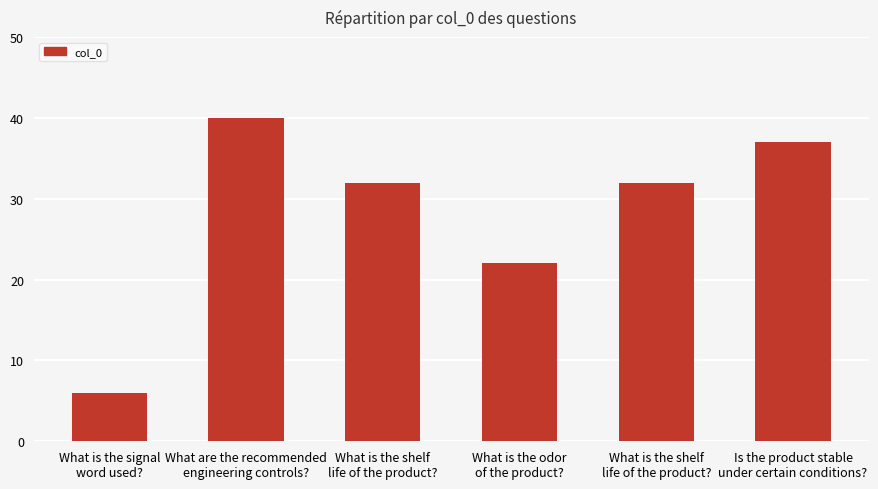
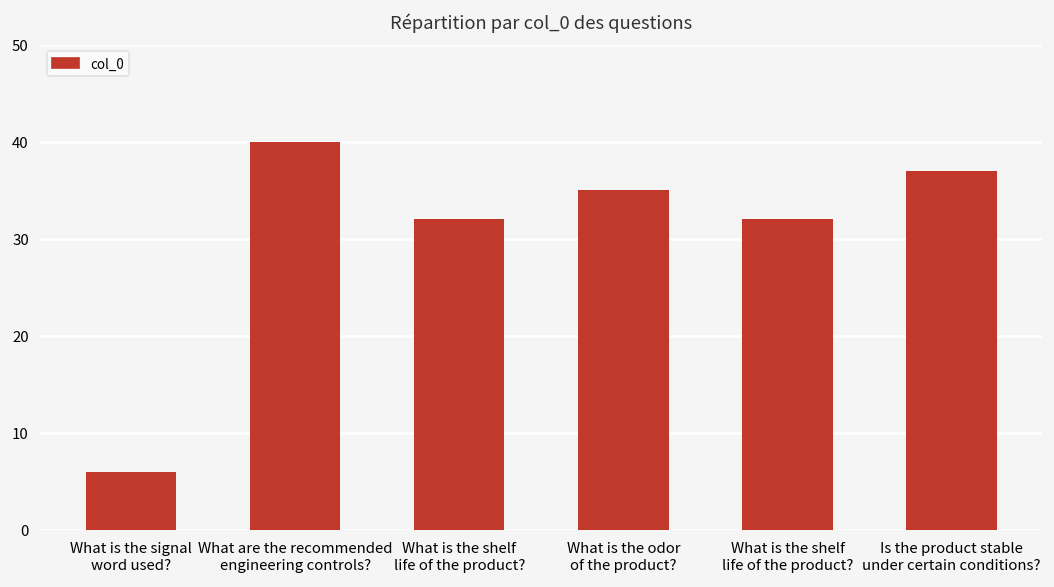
What is the odor of the product?: 22 -> 35
